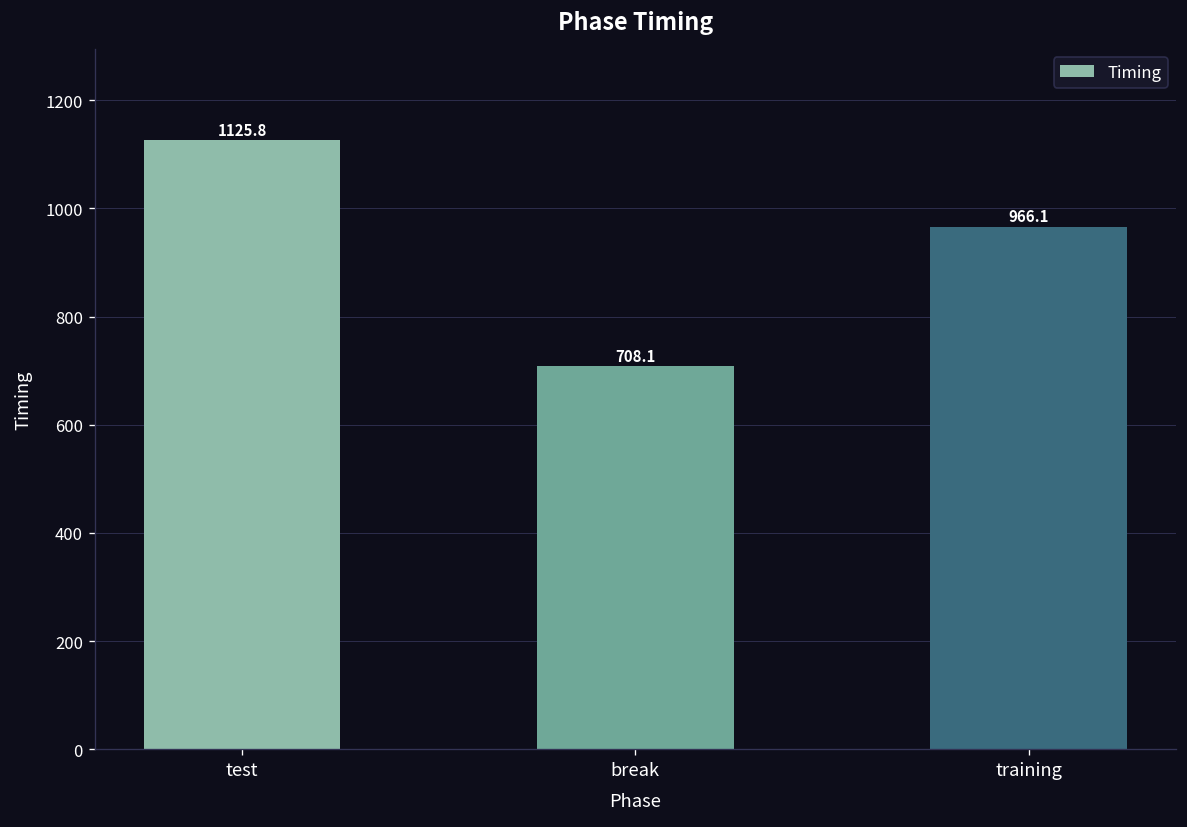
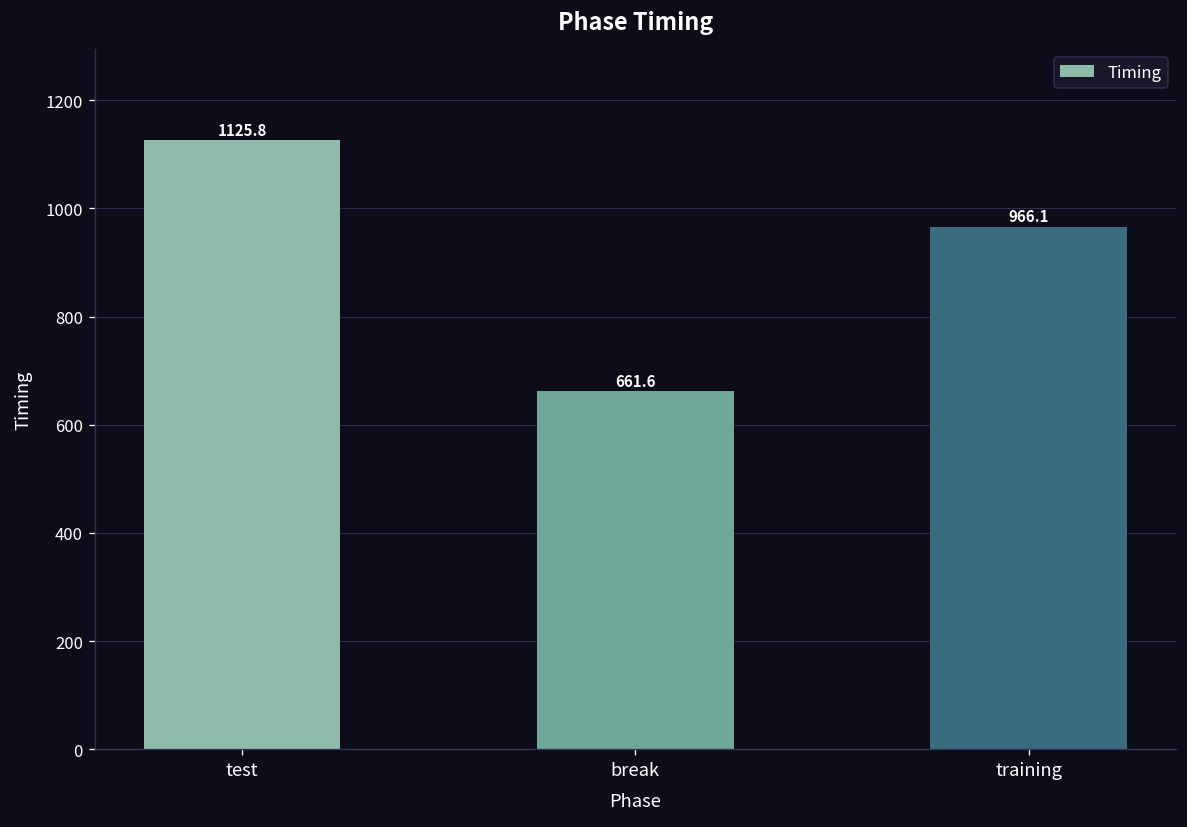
break: 708.1 -> 661.6
